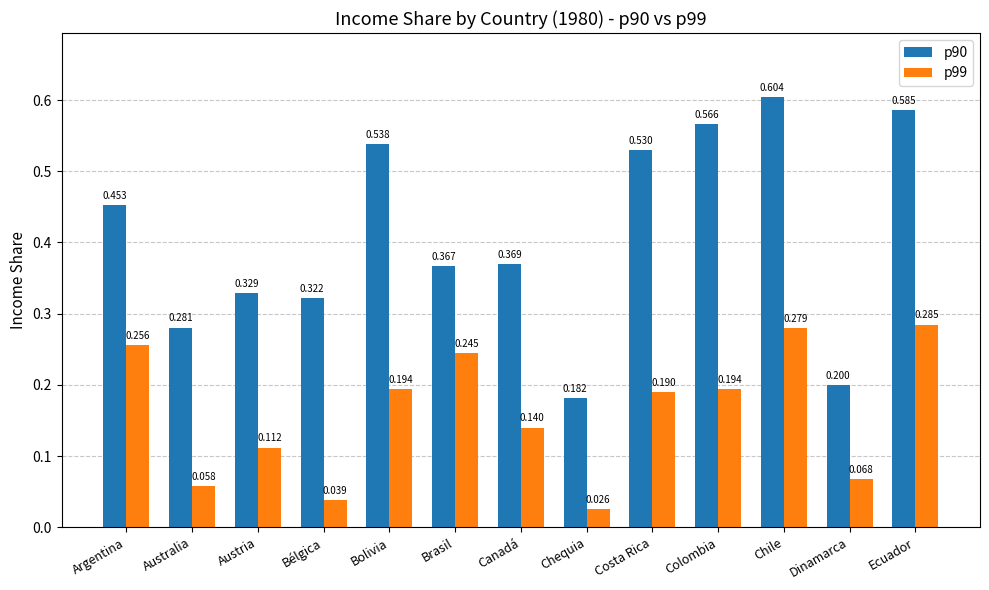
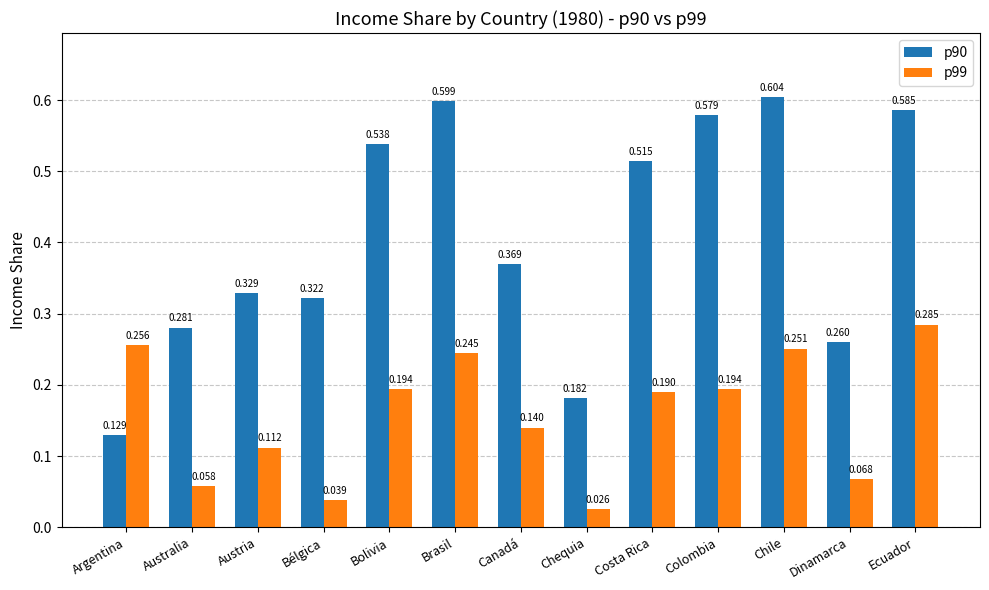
p90, Argentina: 0.453 -> 0.129
p90, Brasil: 0.367 -> 0.599
p90, Costa Rica: 0.530 -> 0.515
p90, Colombia: 0.566 -> 0.579
p99, Chile: 0.279 -> 0.251
p90, Dinamarca: 0.200 -> 0.260
